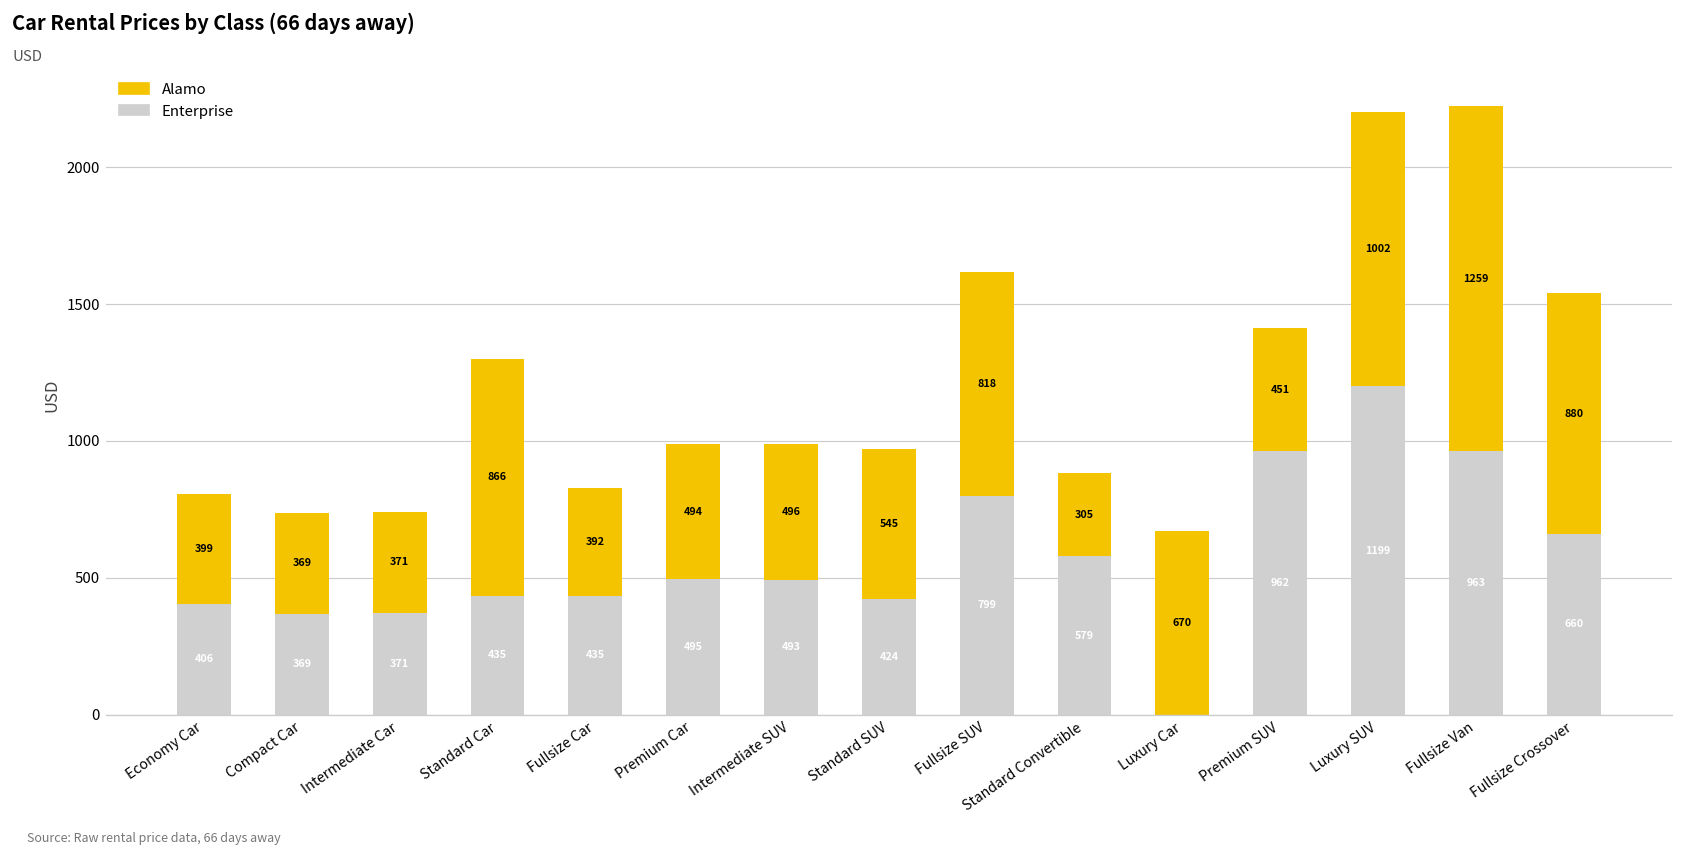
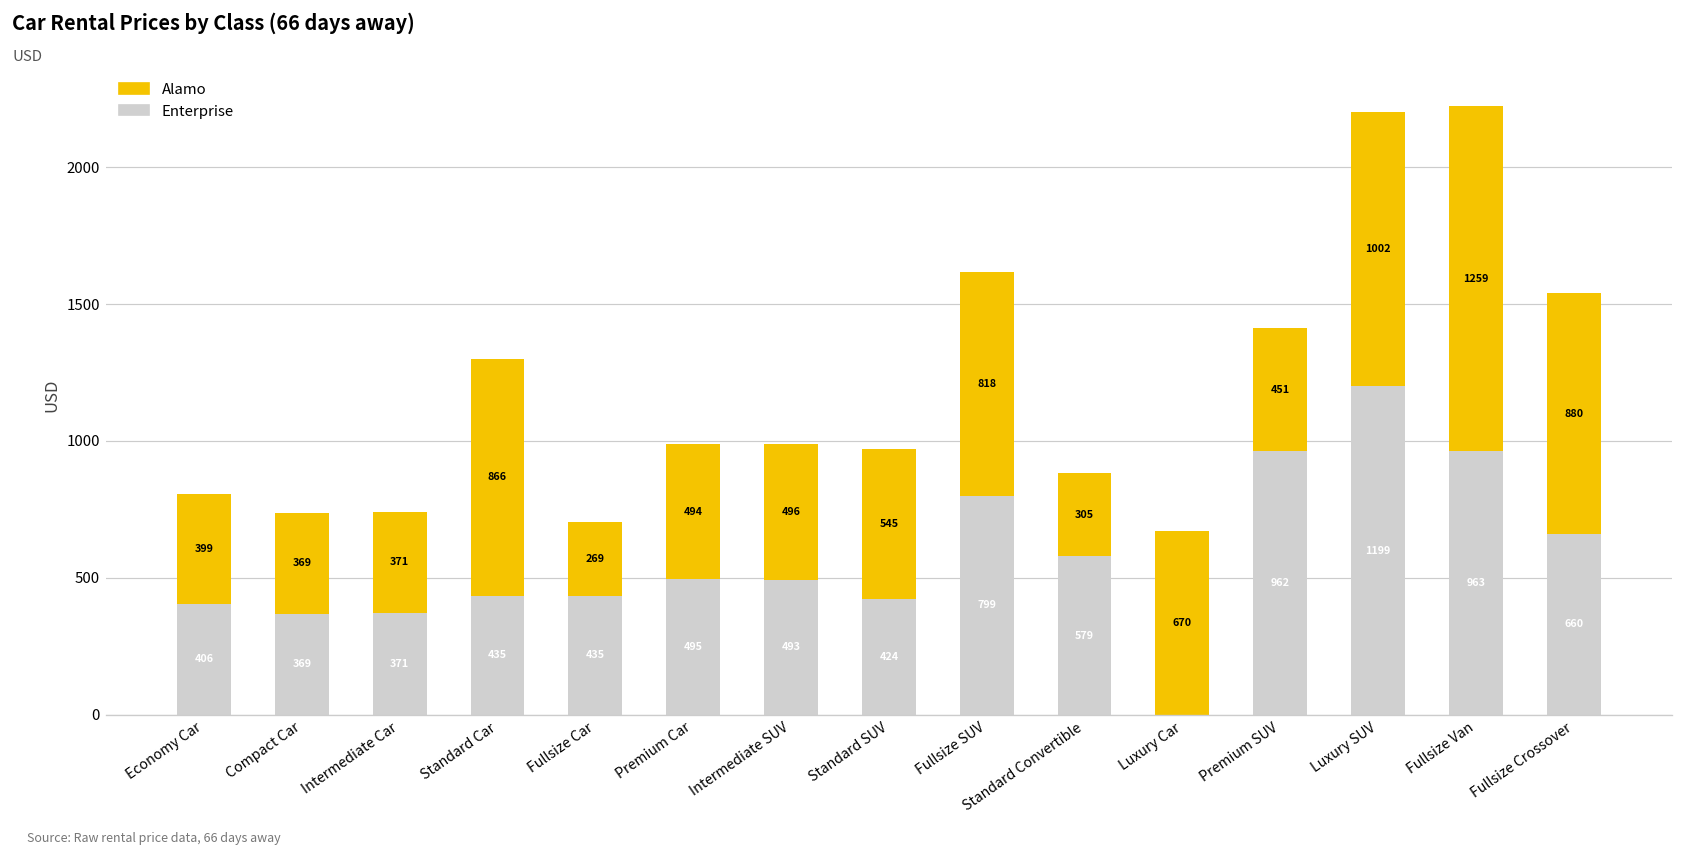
Alamo, Fullsize Car: 392 -> 269
